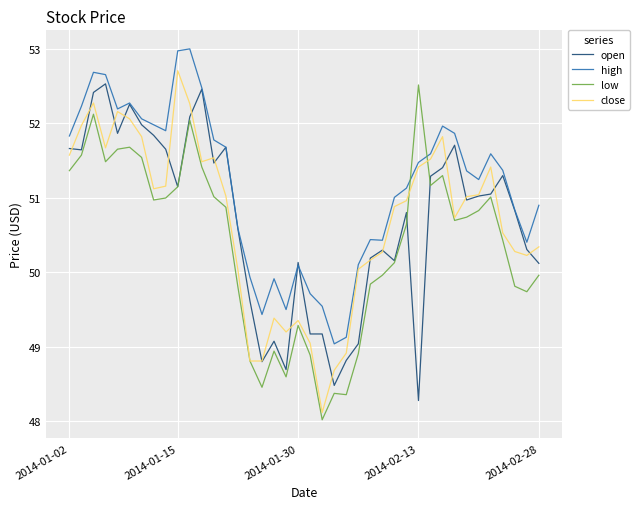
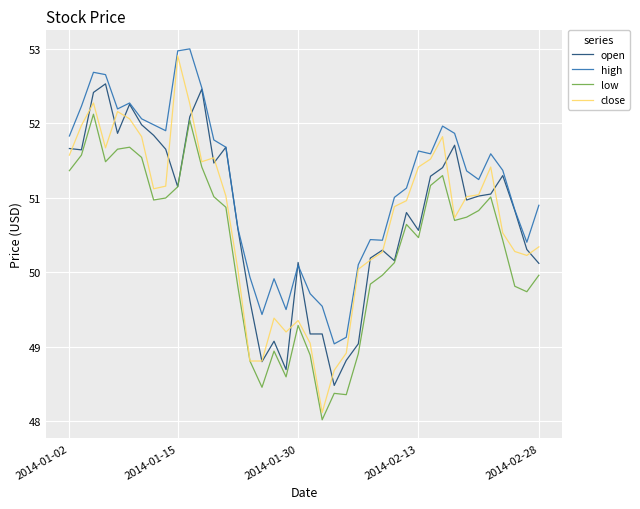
close, 2014-01-15: 52.7 -> 52.9
open, 2014-02-13: 48.3 -> 50.6
high, 2014-02-13: 51.5 -> 51.6
low, 2014-02-13: 52.5 -> 50.5
